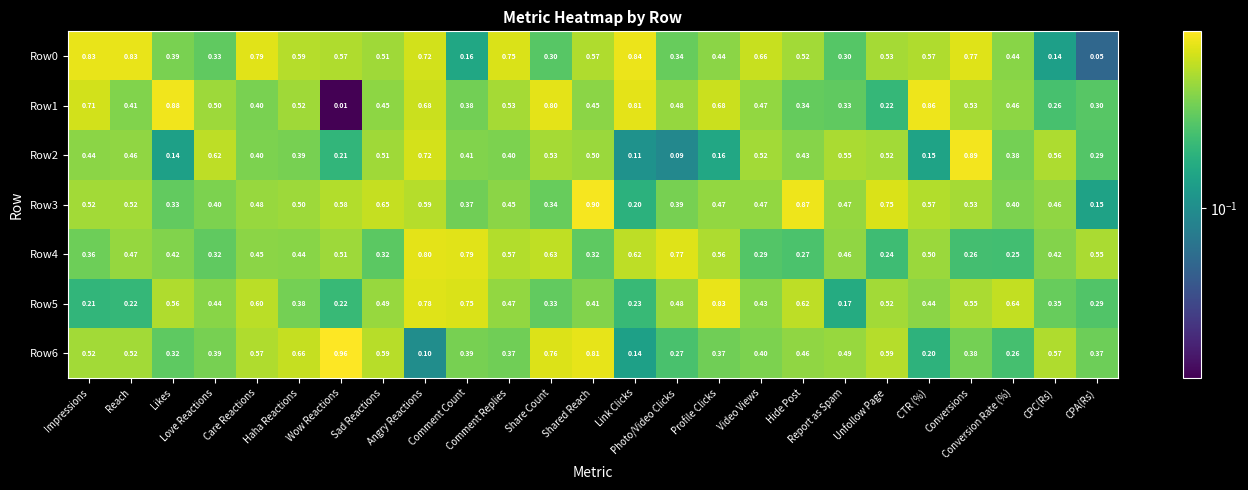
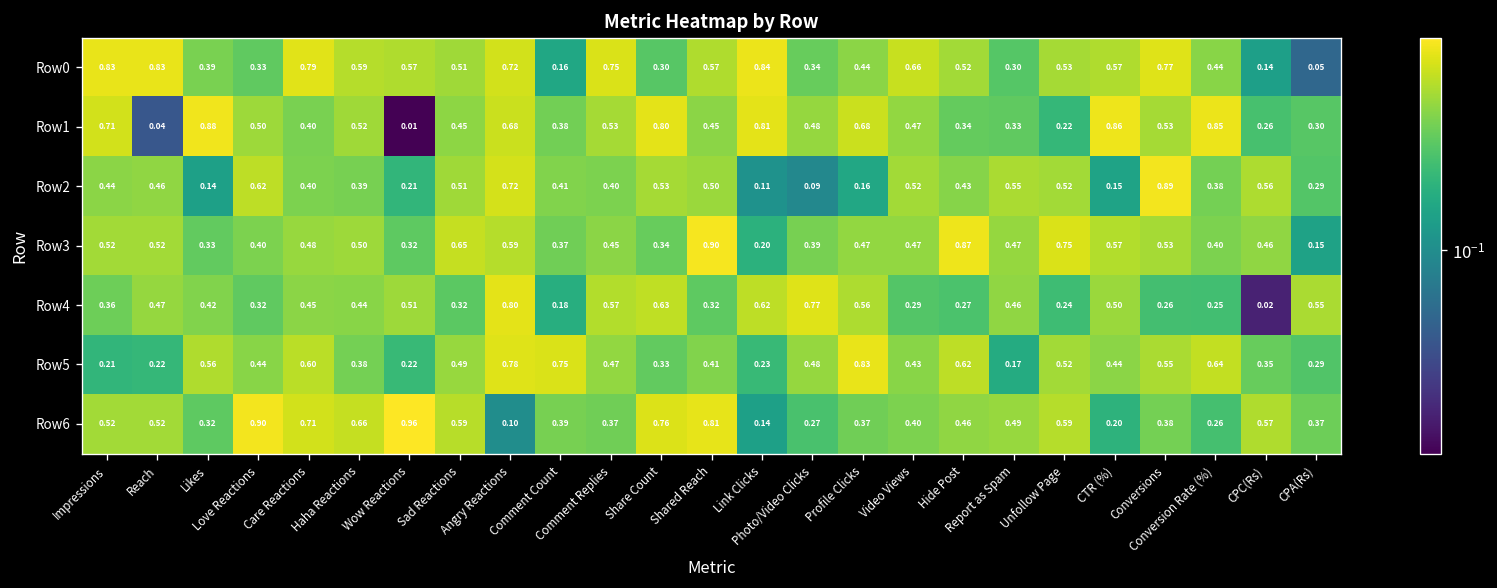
Row1, Reach: 0.41 -> 0.04
Row1, Conversion Rate (%): 0.46 -> 0.85
Row3, Wow Reactions: 0.58 -> 0.32
Row4, Comment Count: 0.79 -> 0.18
Row4, CPC(Rs): 0.42 -> 0.02
Row6, Love Reactions: 0.39 -> 0.90
Row6, Care Reactions: 0.57 -> 0.71
